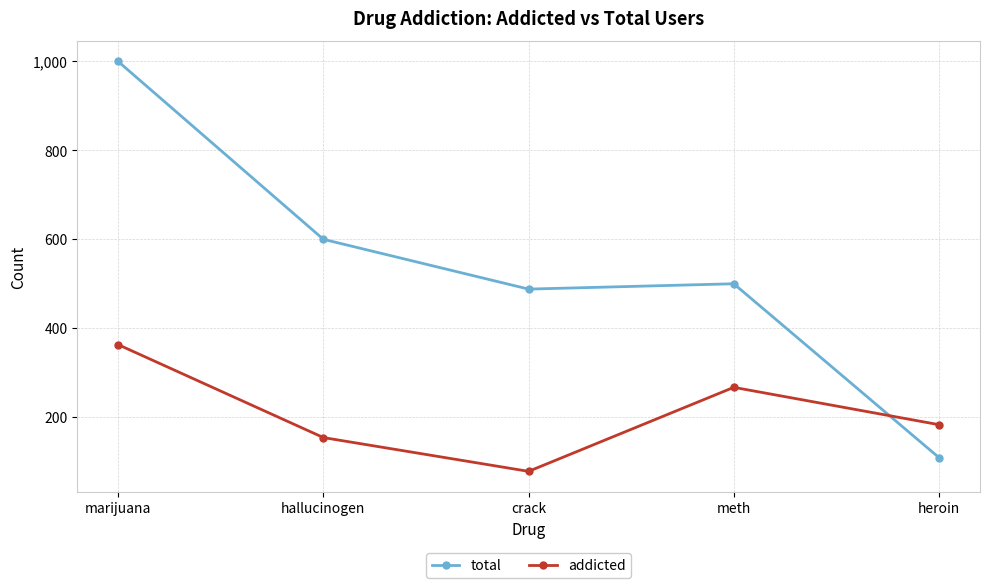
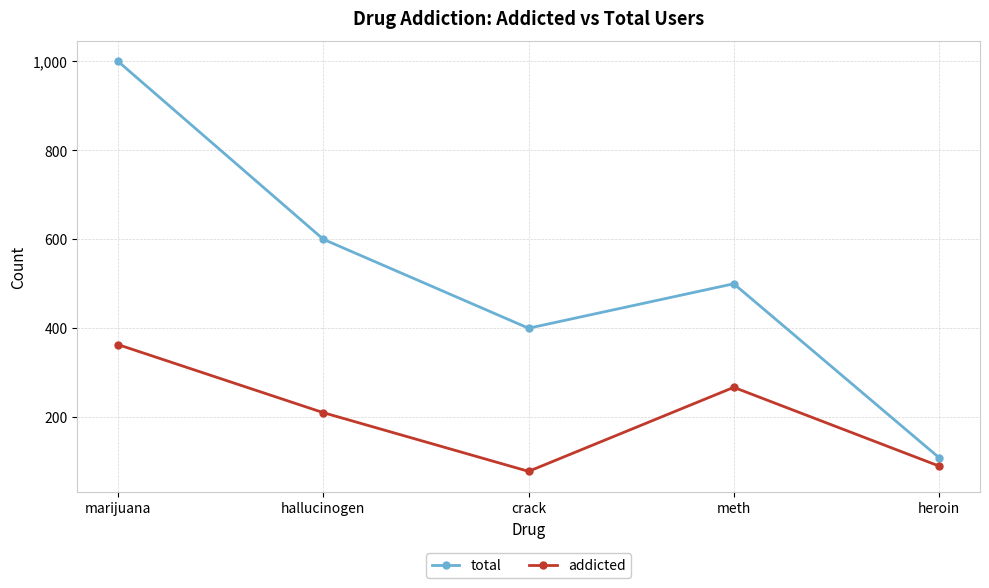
addicted, hallucinogen: 150 -> 210
total, crack: 490 -> 400
addicted, heroin: 180 -> 90
